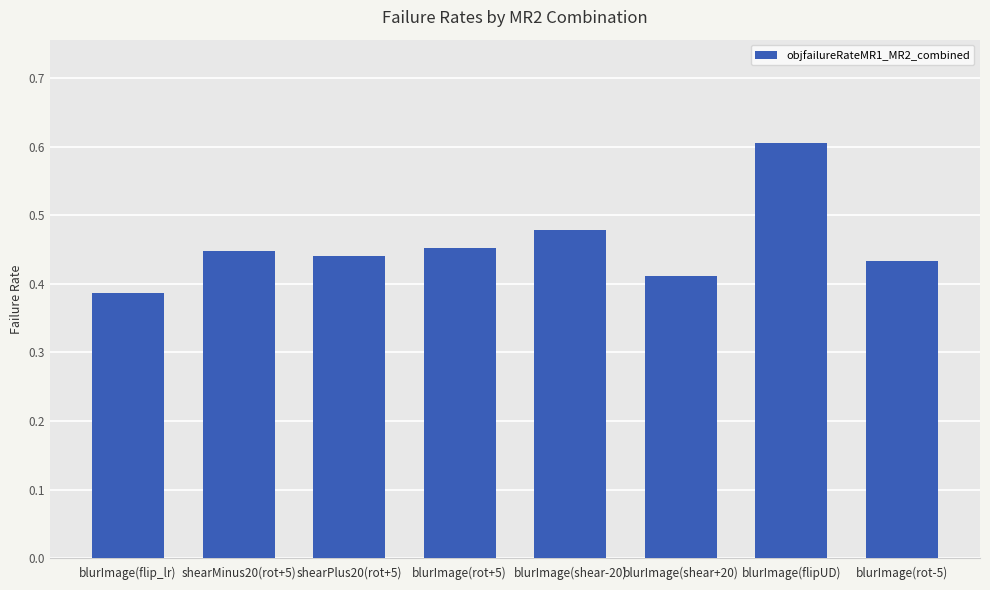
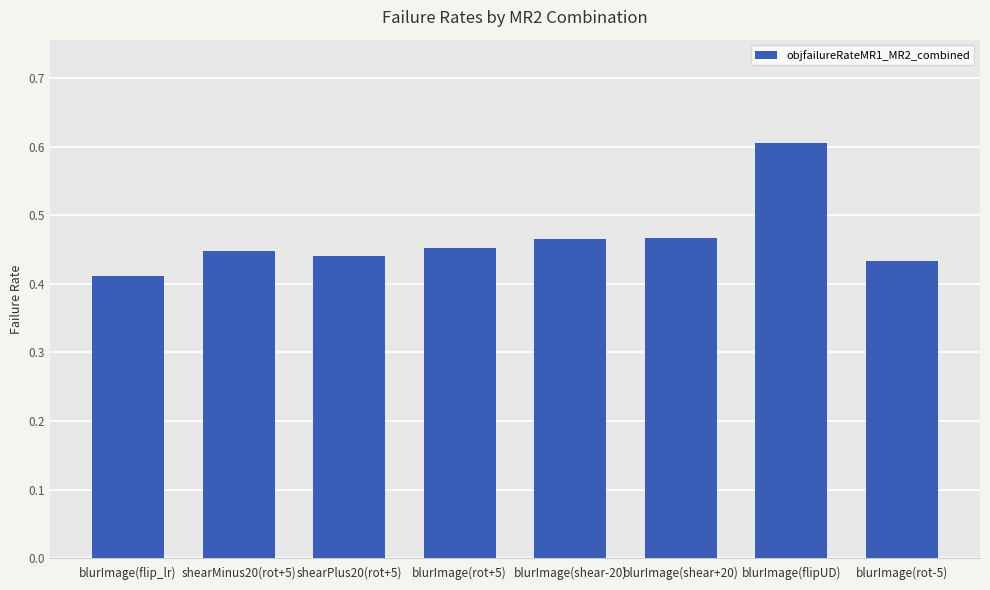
blurImage(flip_lr): 0.39 -> 0.41
blurImage(shear-20): 0.48 -> 0.47
blurImage(shear+20): 0.41 -> 0.47
